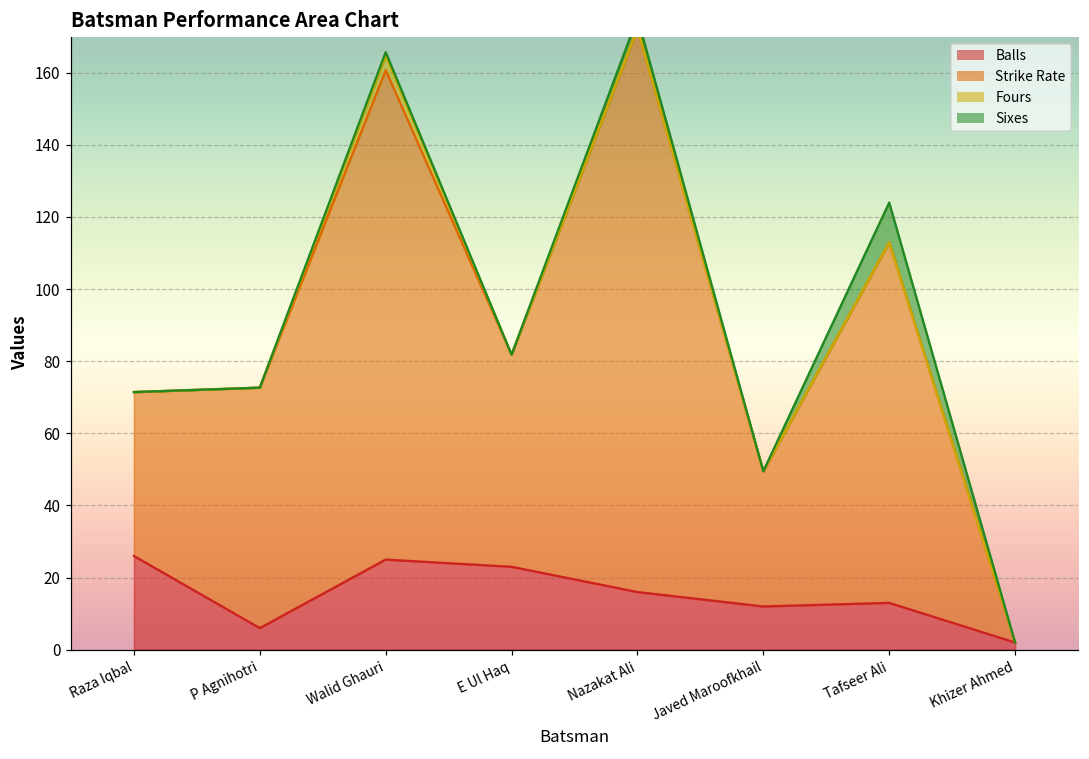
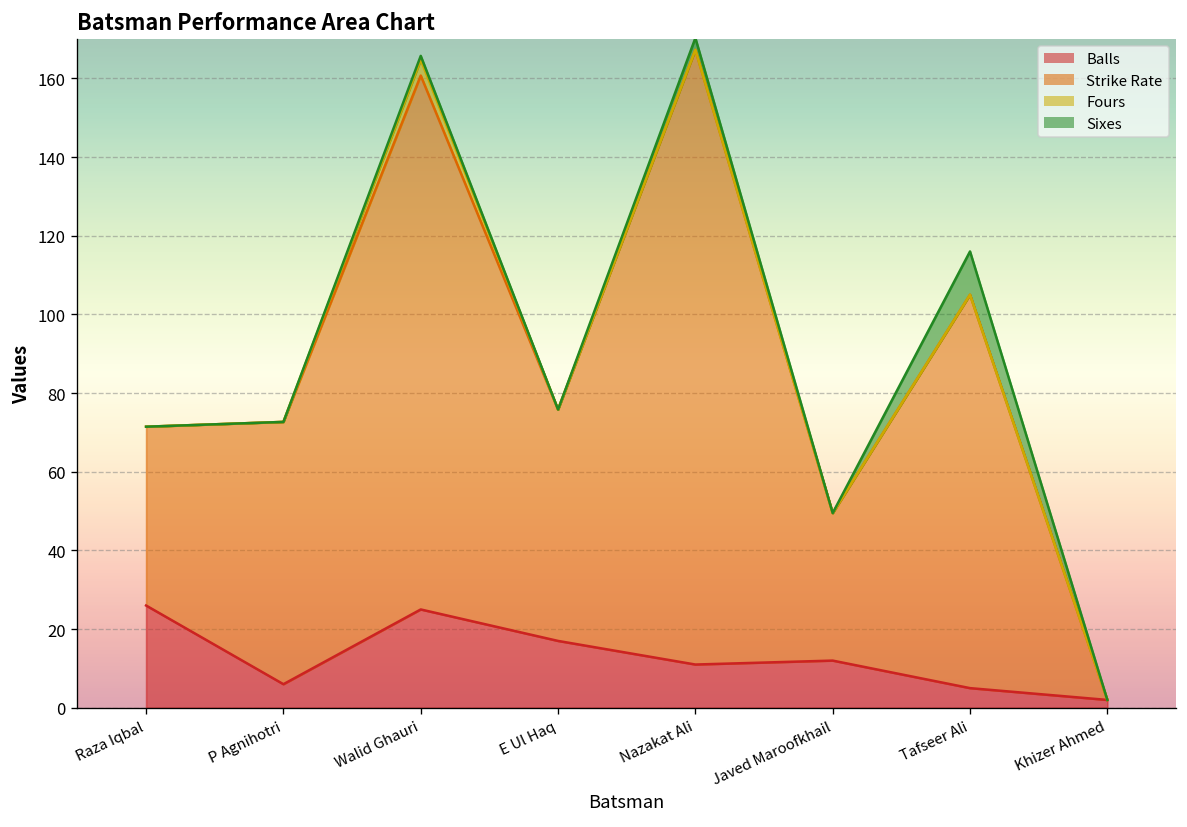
Balls, E Ul Haq: 23 -> 17
Balls, Nazakat Ali: 16 -> 11
Balls, Tafseer Ali: 13 -> 5
